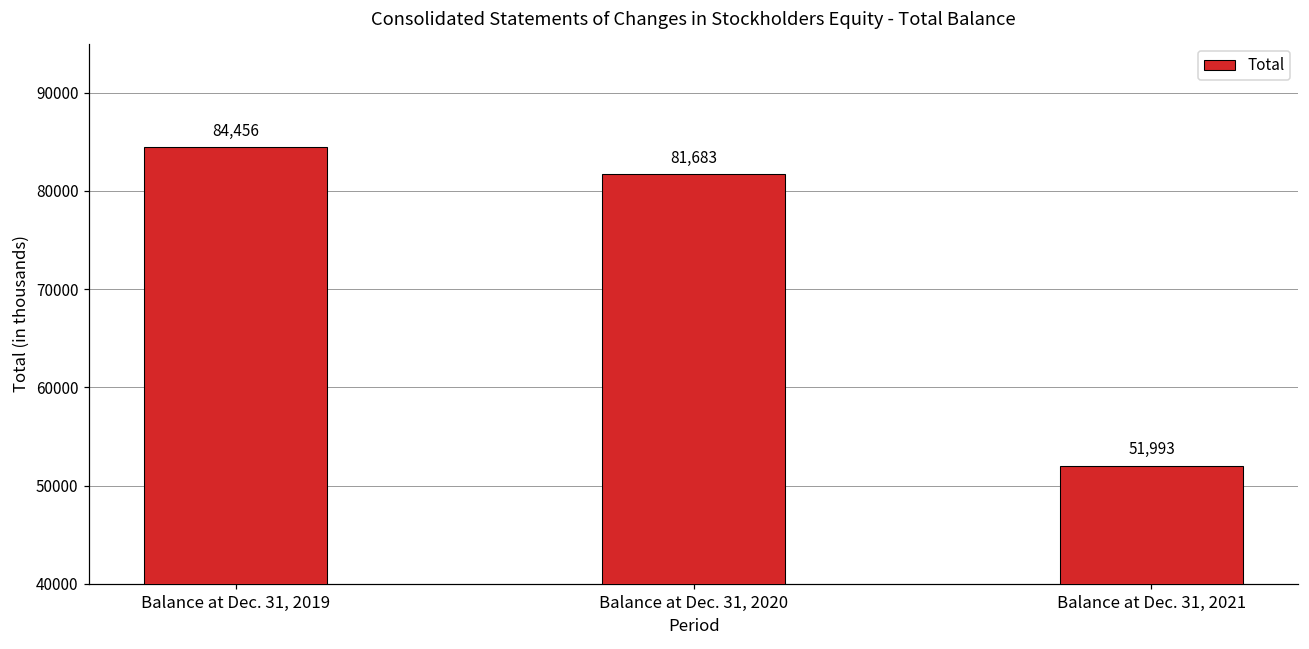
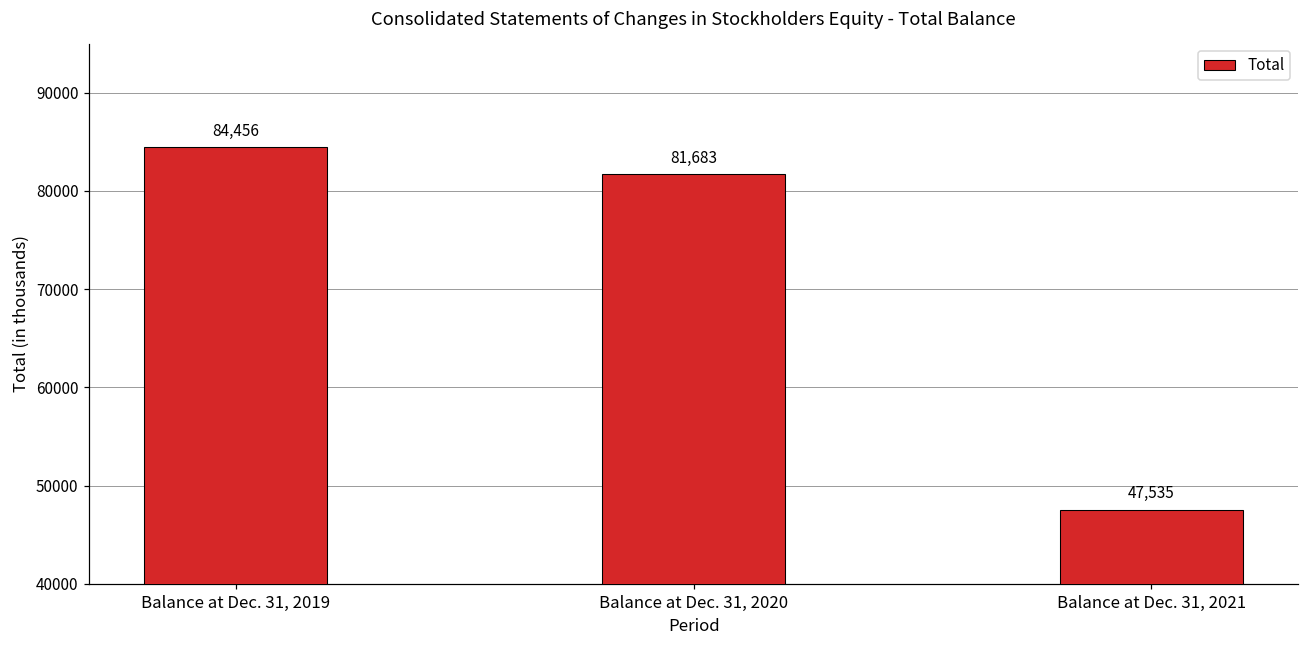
Balance at Dec. 31, 2021: 51,993 -> 47,535
